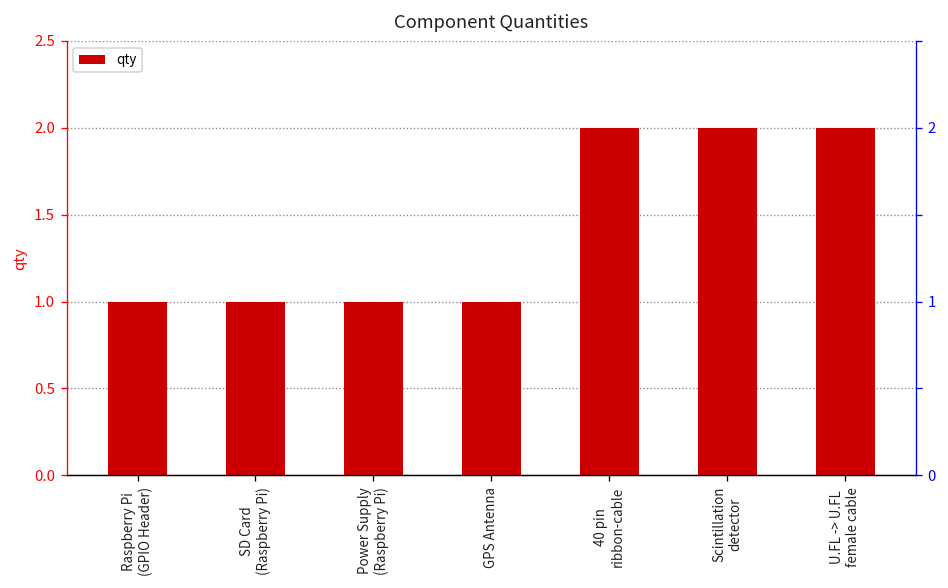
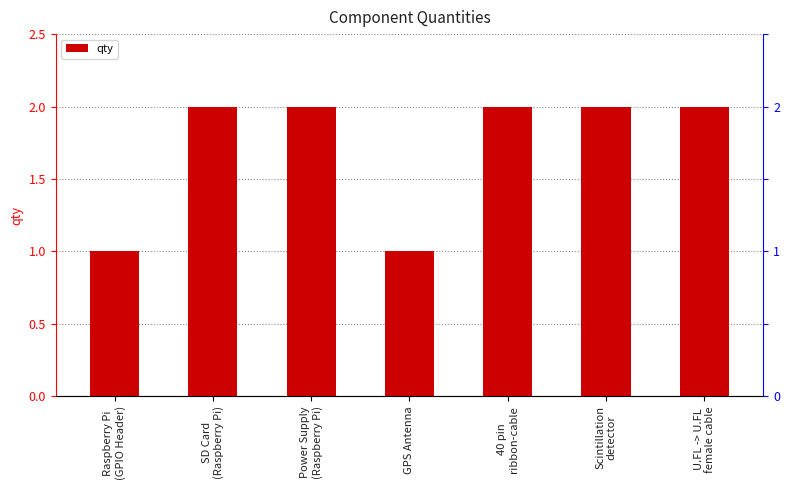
SD Card (Raspberry Pi): 1 -> 2
Power Supply (Raspberry Pi): 1 -> 2
